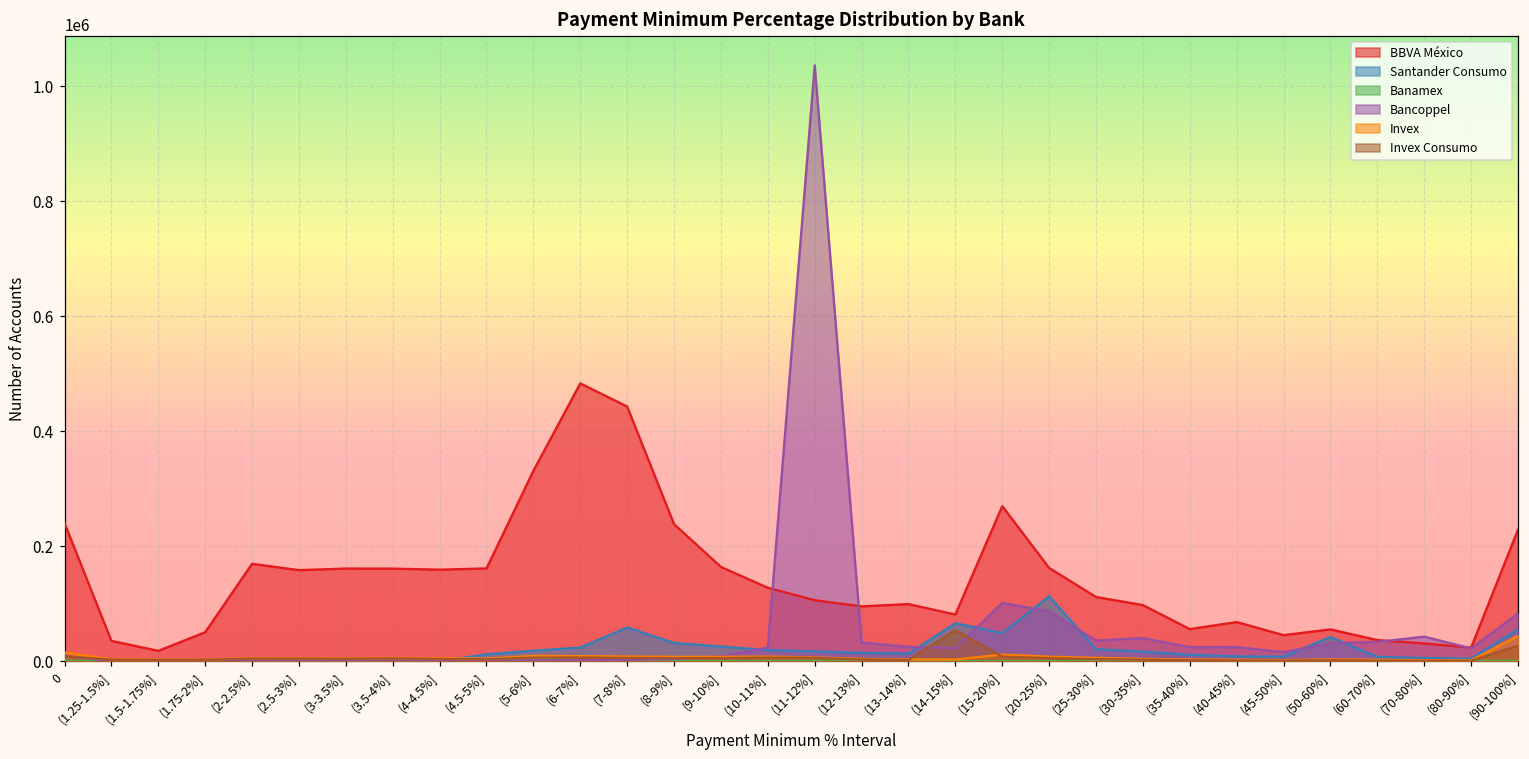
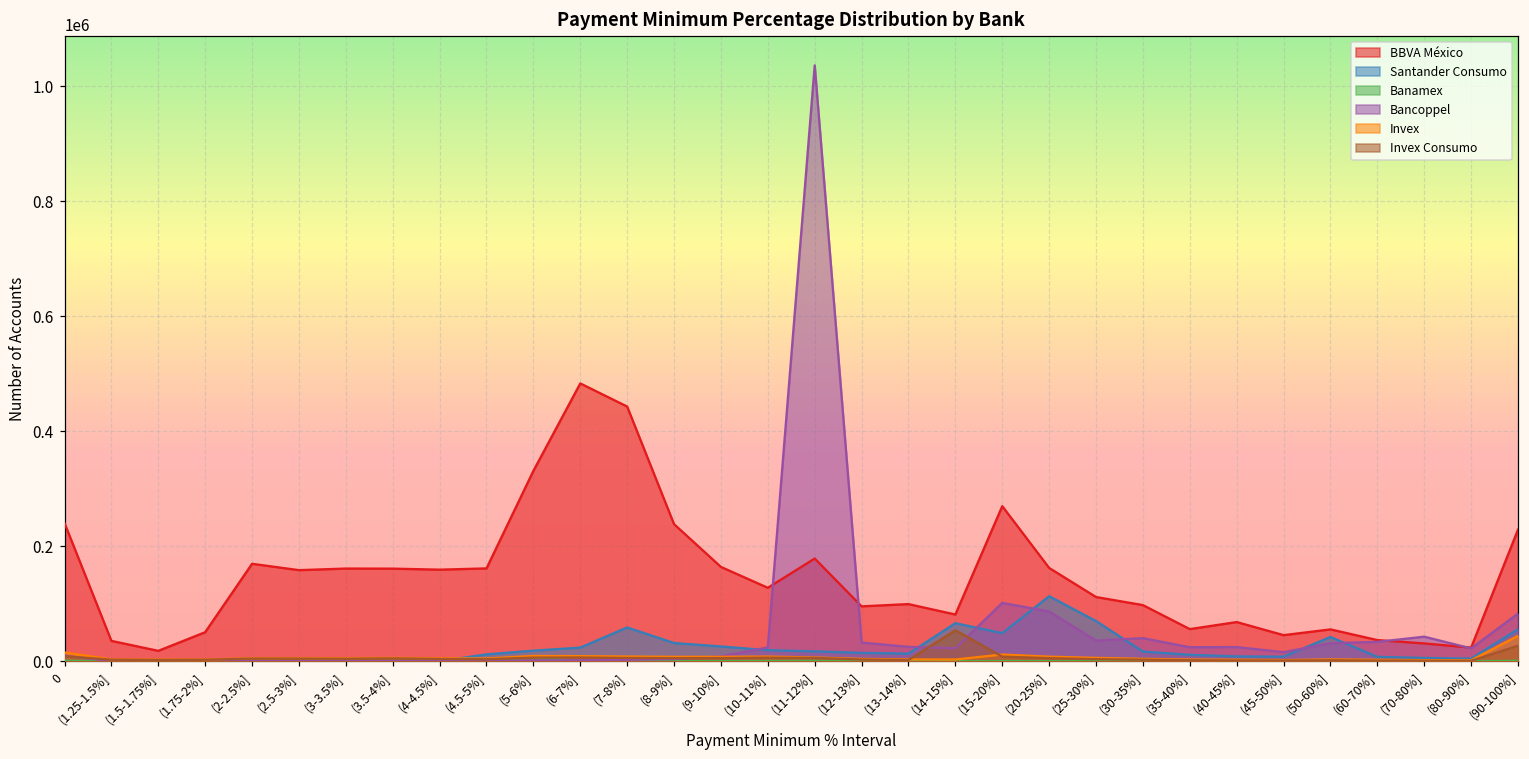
BBVA México, (11-12%]: 110000 -> 180000
Santander Consumo, (25-30%]: 20000 -> 70000
